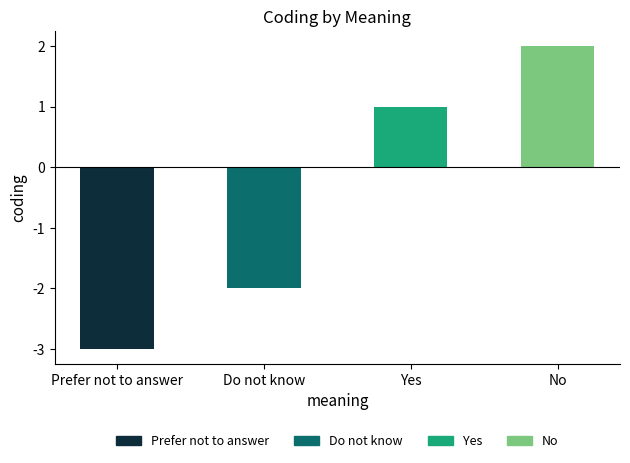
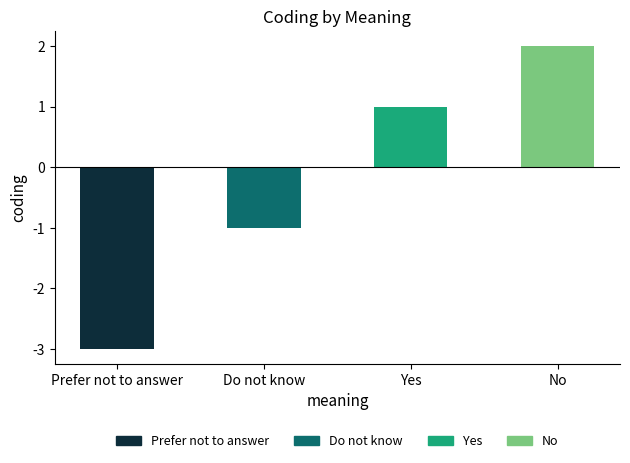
Do not know: -2 -> -1
